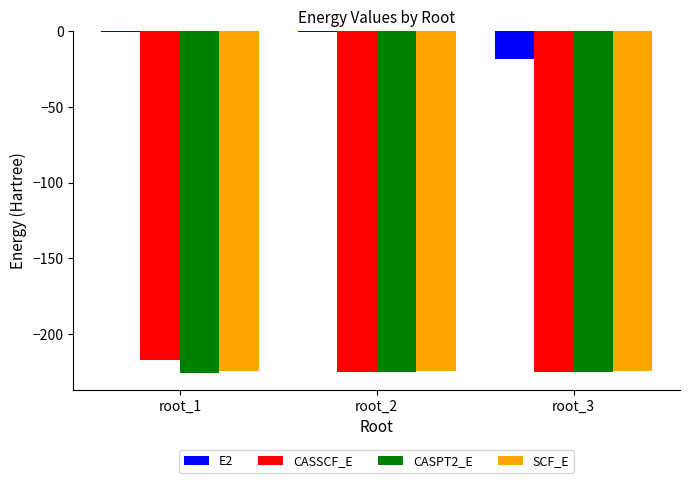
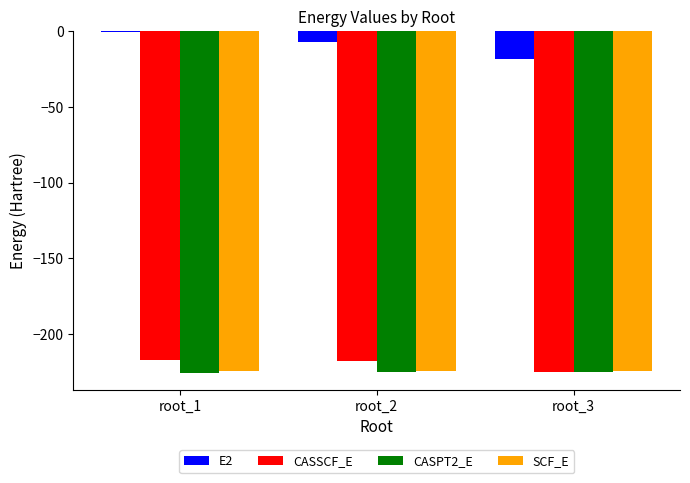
E2, root_2: -1 -> -7
CASSCF_E, root_2: -225 -> -218
